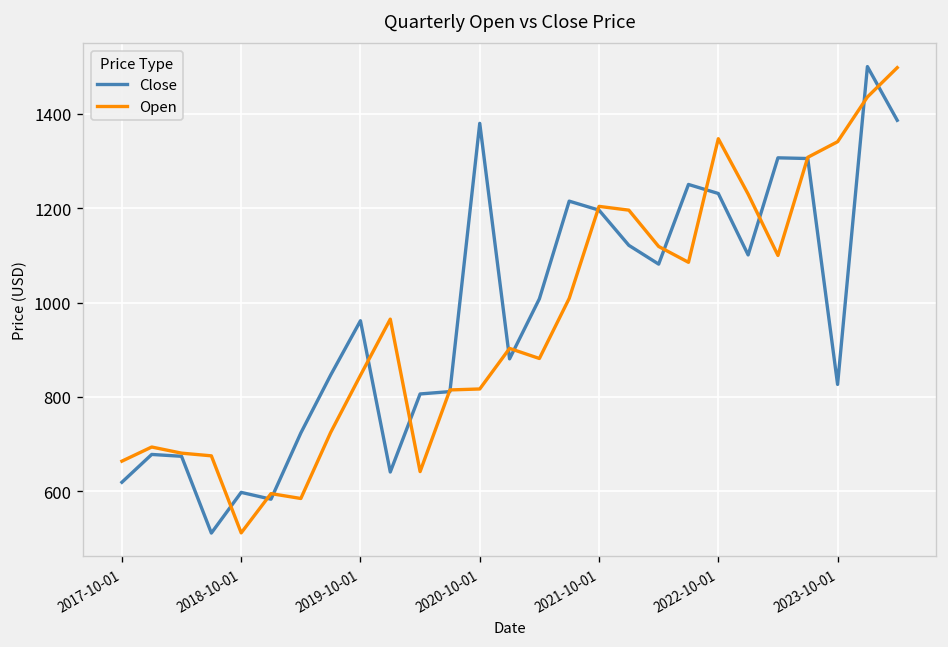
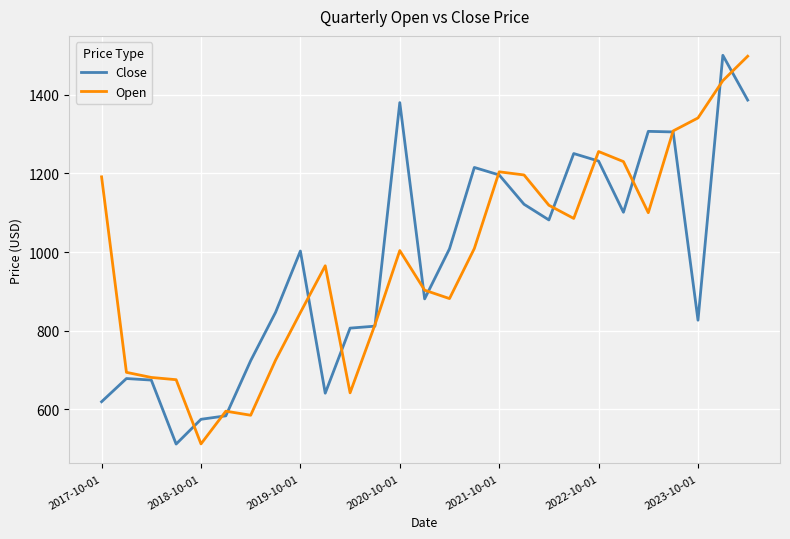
Open, 2017-10-01: 660 -> 1190
Close, 2018-10-01: 600 -> 570
Close, 2019-10-01: 960 -> 1000
Open, 2020-10-01: 820 -> 1000
Open, 2022-10-01: 1350 -> 1260
